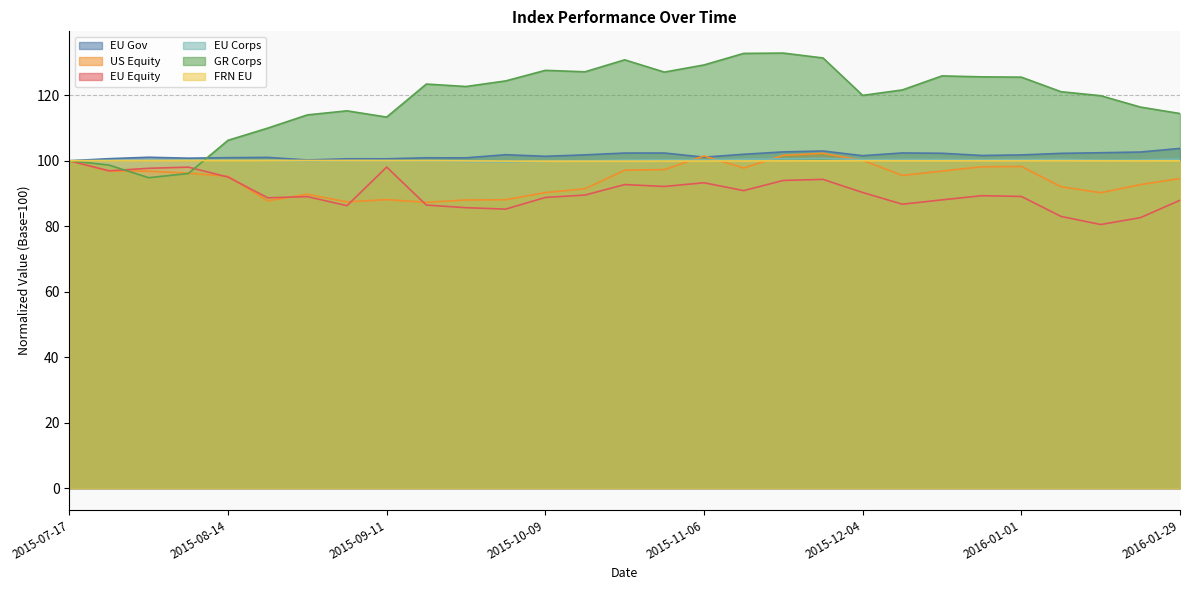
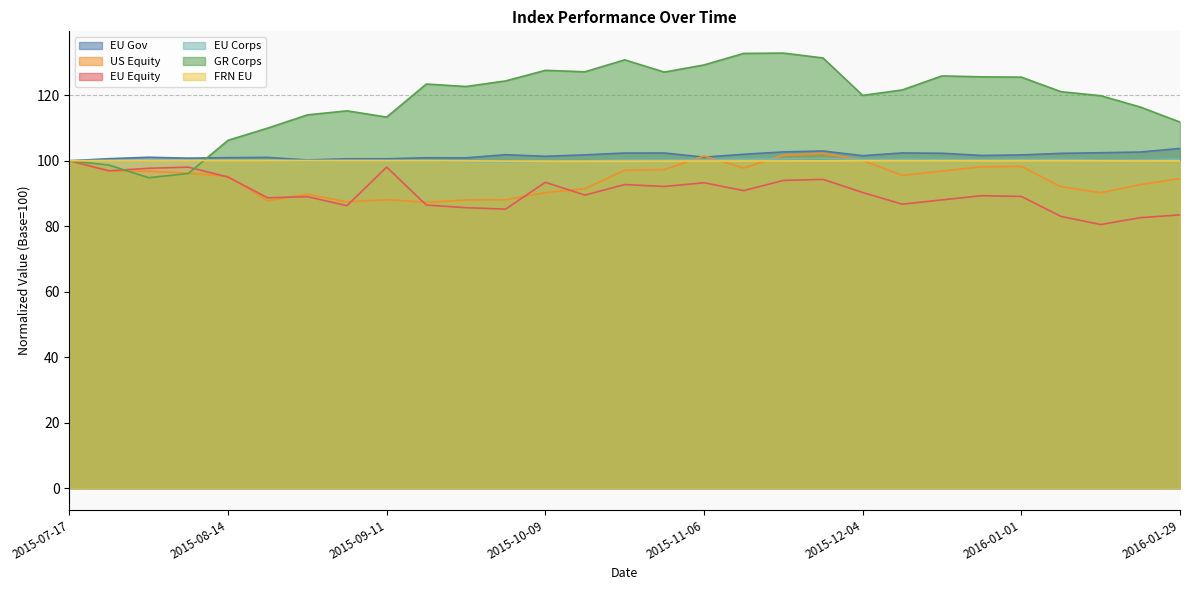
EU Equity, 2015-10-09: 89 -> 93
EU Equity, 2016-01-29: 88 -> 83
GR Corps, 2016-01-29: 114 -> 112
